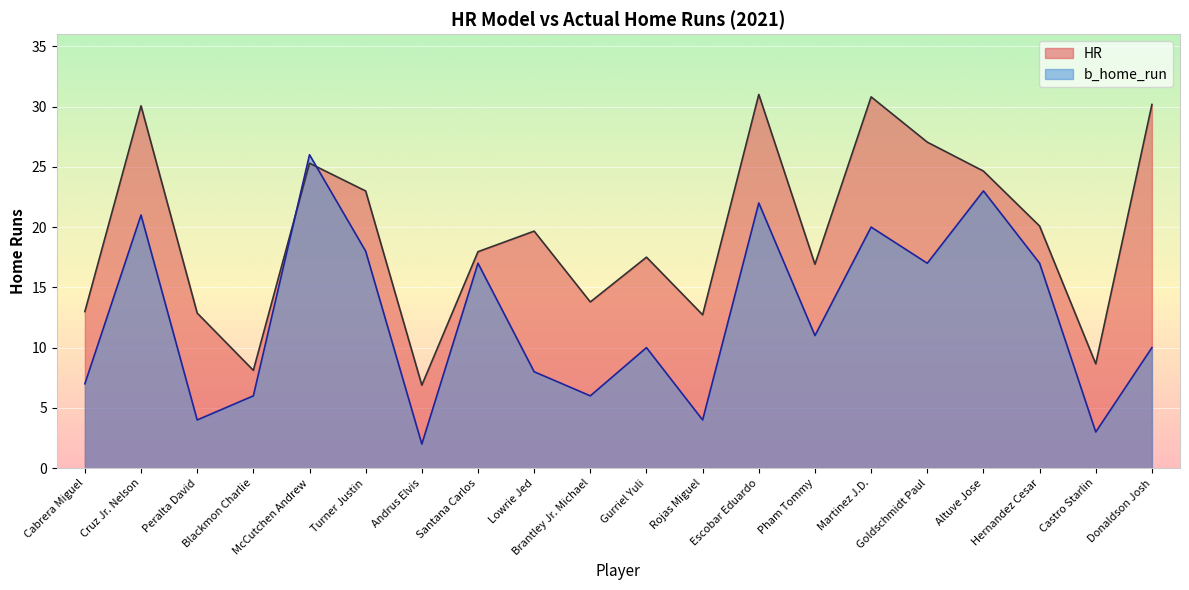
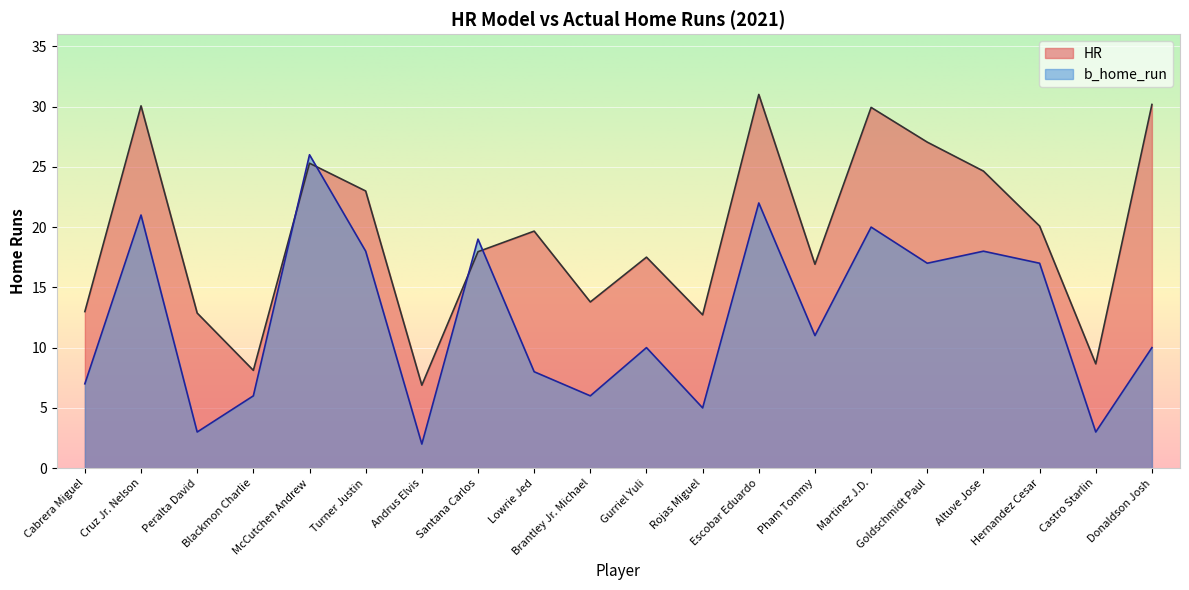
b_home_run, Peralta David: 4 -> 3
b_home_run, Santana Carlos: 17 -> 19
b_home_run, Rojas Miguel: 4 -> 5
HR, Martinez J.D.: 30.8 -> 29.9
b_home_run, Altuve Jose: 23 -> 18
